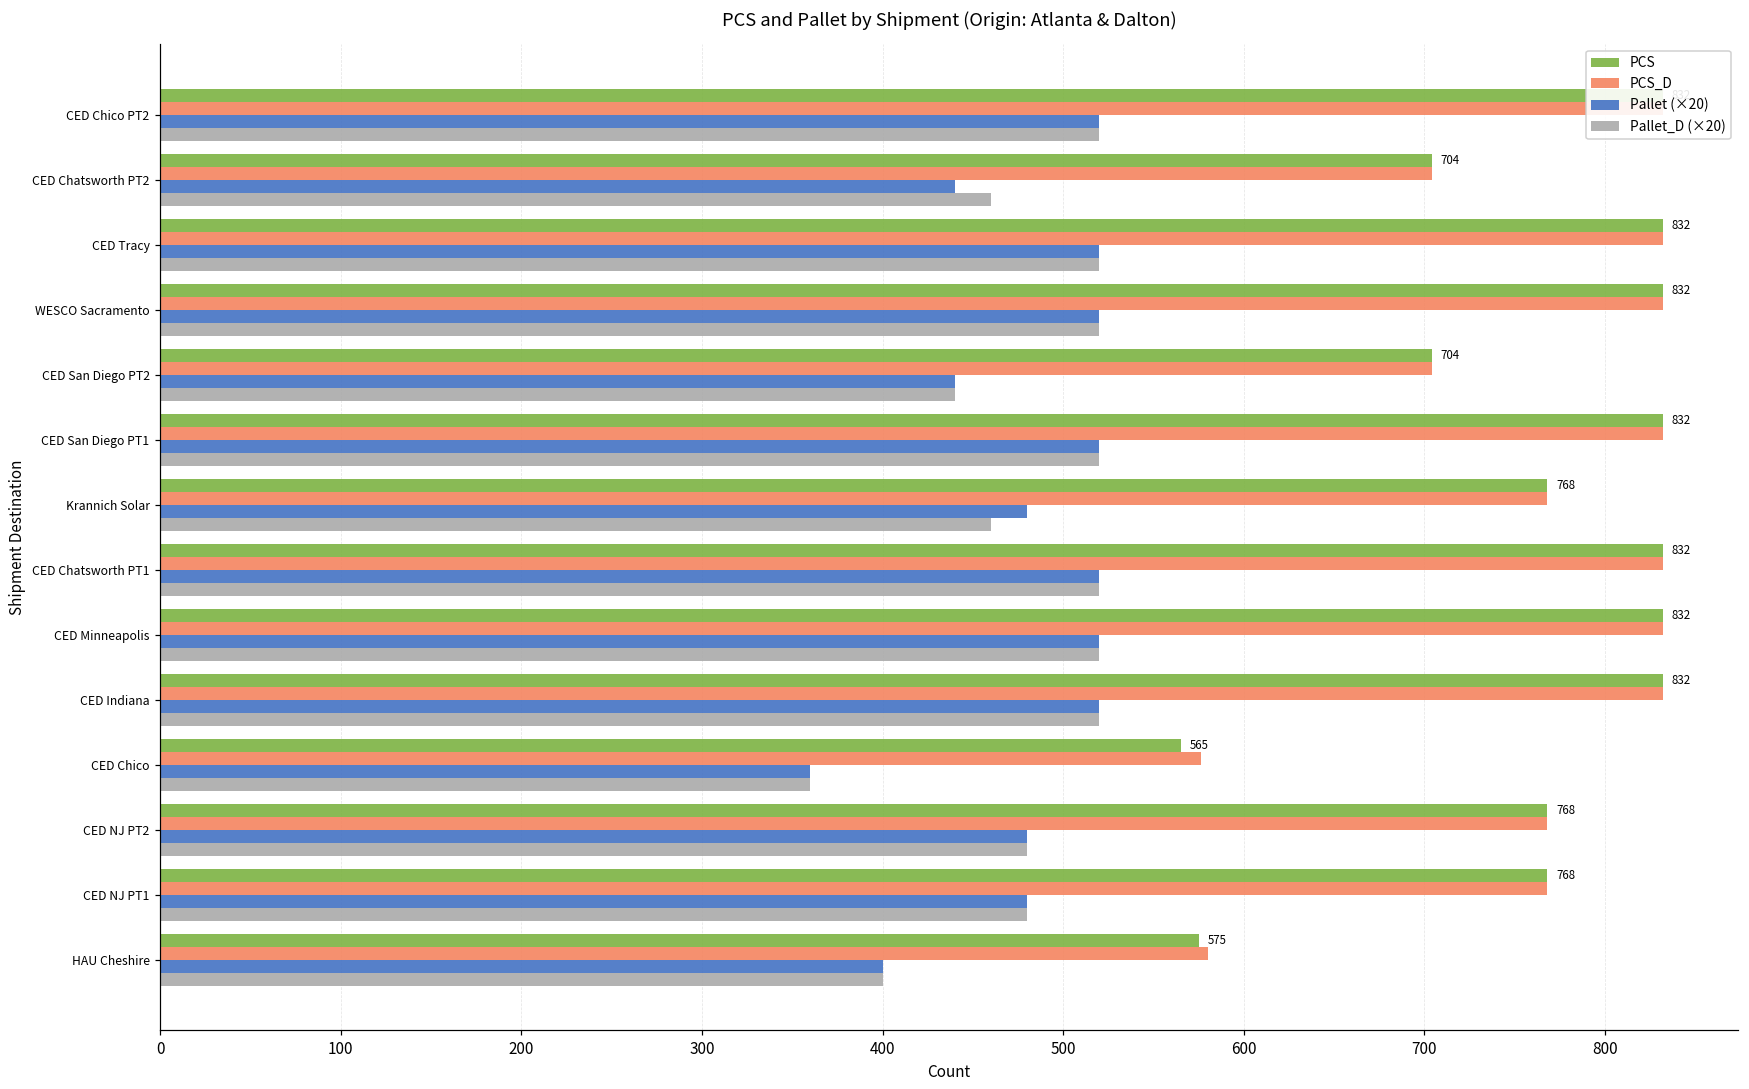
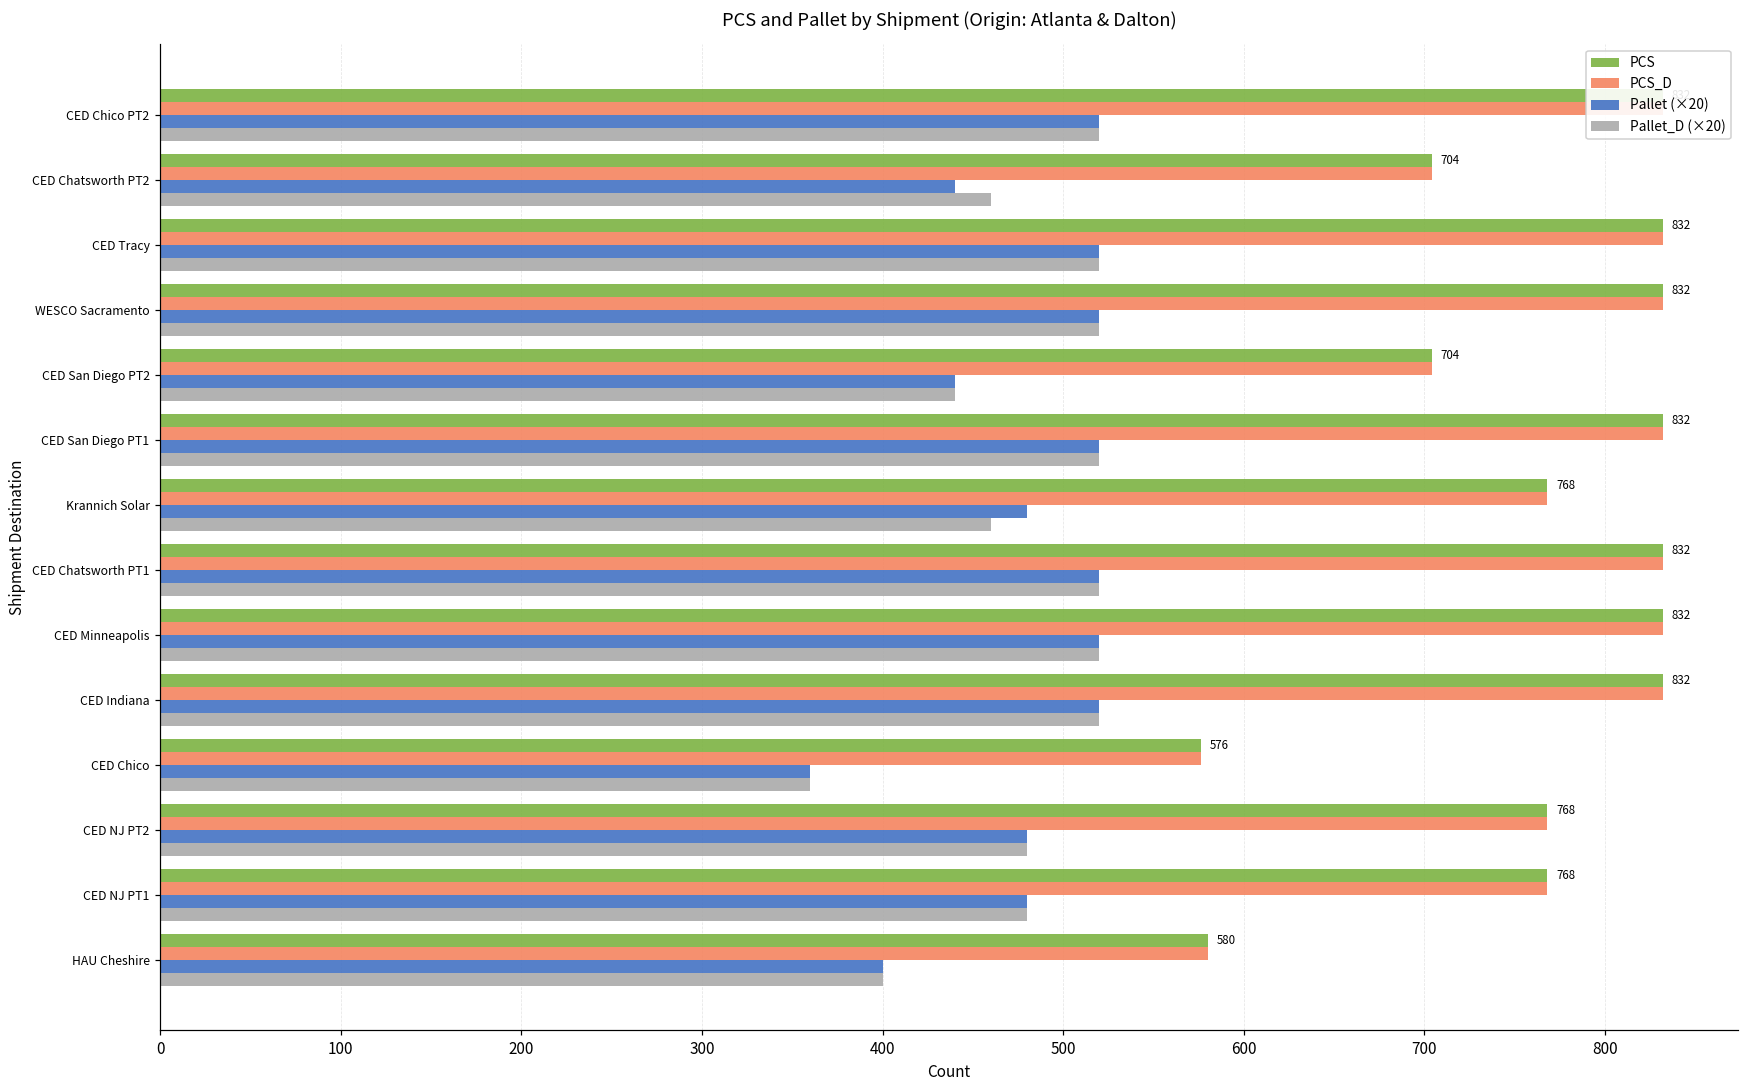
PCS, CED Chico: 565 -> 576
PCS, HAU Cheshire: 575 -> 580
